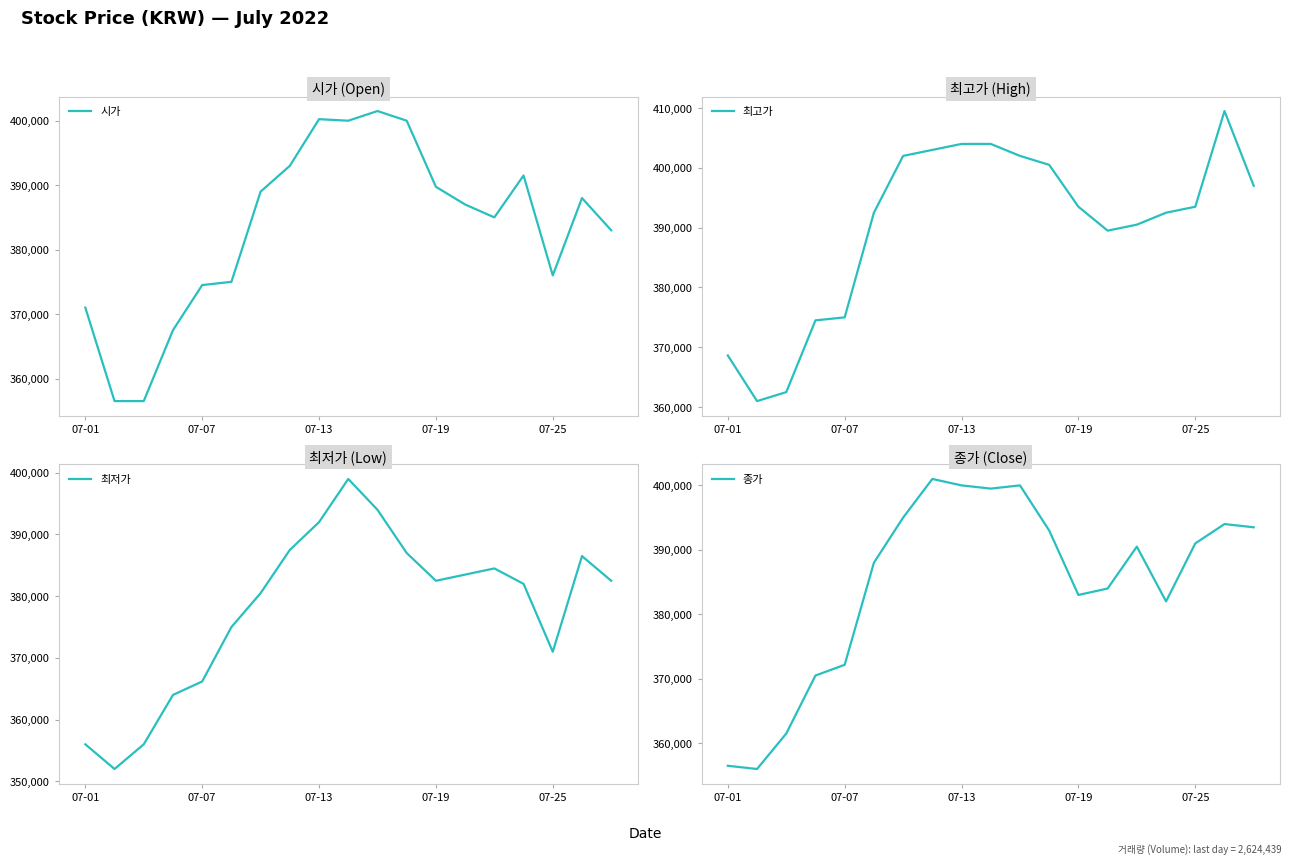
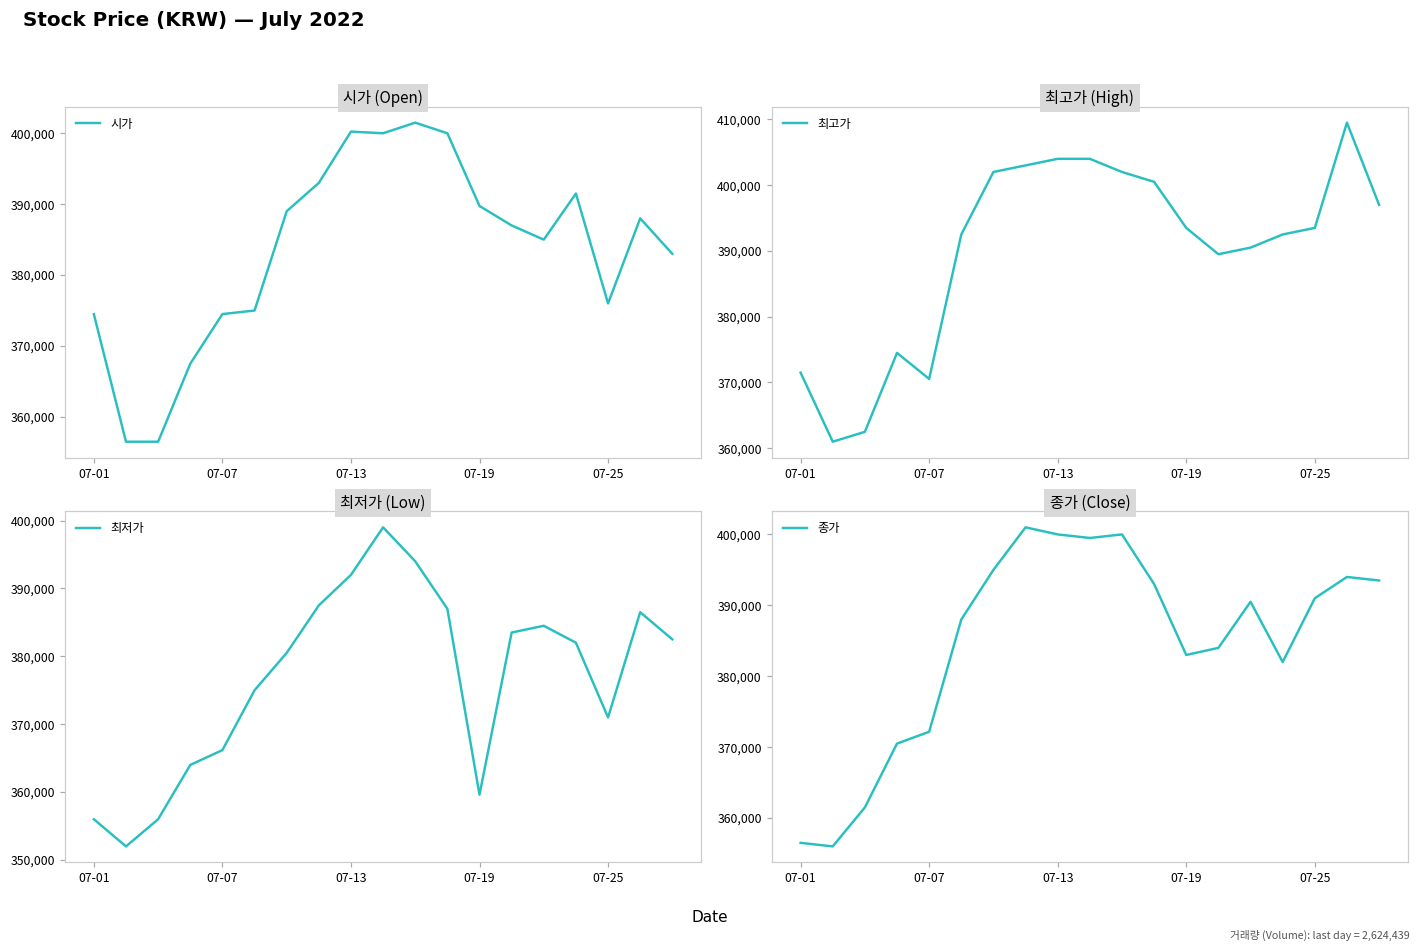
시가 (Open), 07-01: 371,000 -> 374,000
최고가 (High), 07-01: 369,000 -> 372,000
최고가 (High), 07-07: 375,000 -> 371,000
최저가 (Low), 07-19: 383,000 -> 360,000
